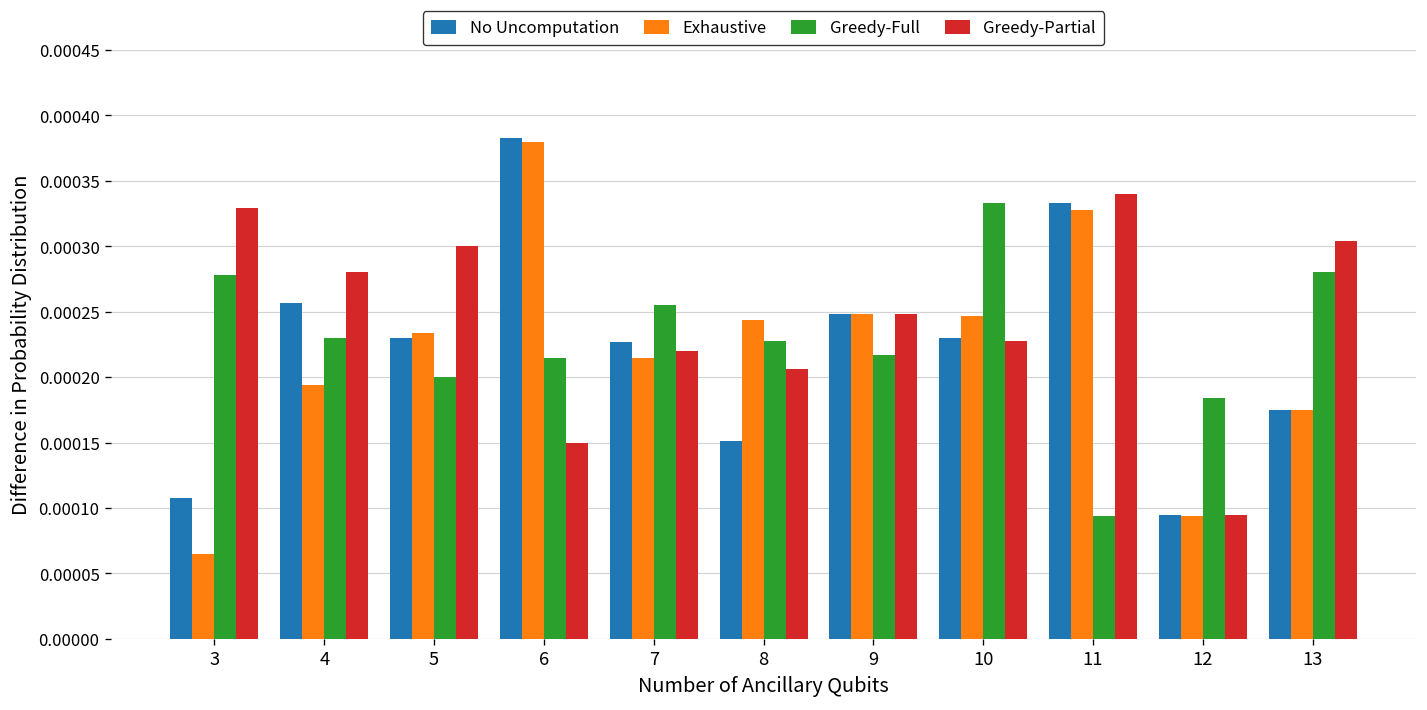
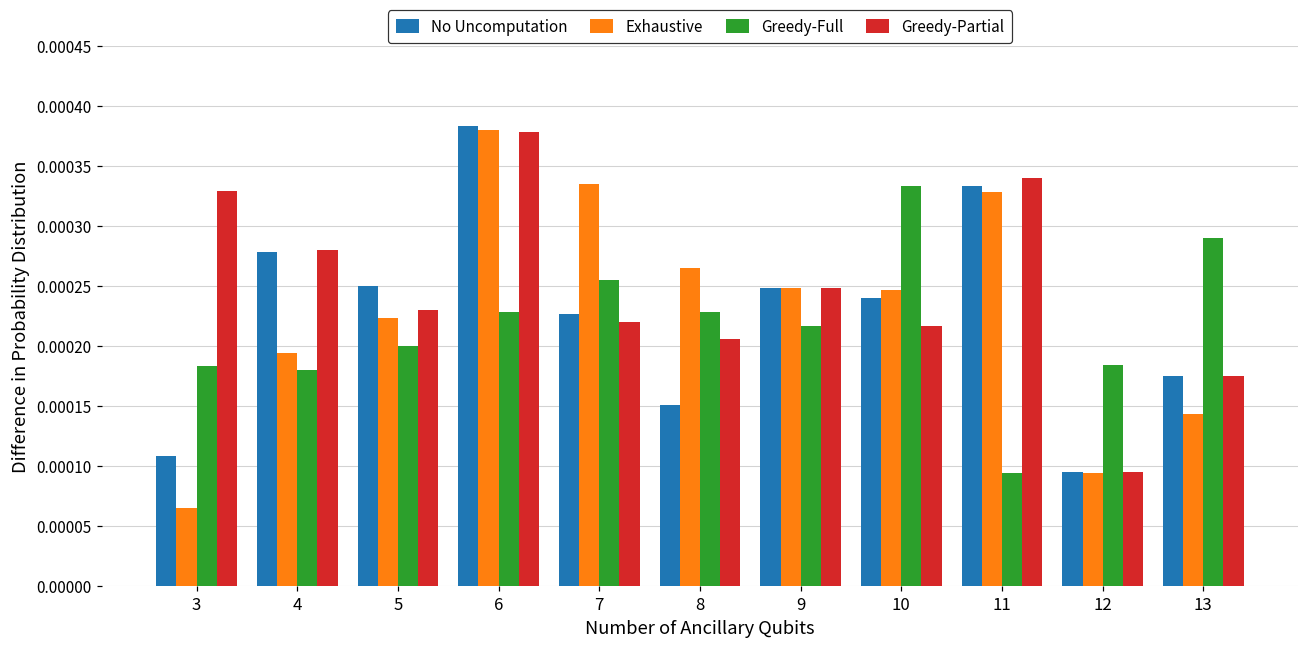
Greedy-Full, 3: 0.000278 -> 0.000183
No Uncomputation, 4: 0.000257 -> 0.000278
Greedy-Full, 4: 0.00023 -> 0.00018
No Uncomputation, 5: 0.00023 -> 0.00025
Exhaustive, 5: 0.000234 -> 0.000223
Greedy-Partial, 5: 0.00030 -> 0.00023
Greedy-Full, 6: 0.000215 -> 0.000228
Greedy-Partial, 6: 0.000150 -> 0.000378
Exhaustive, 7: 0.000215 -> 0.000335
Exhaustive, 8: 0.000244 -> 0.000265
No Uncomputation, 10: 0.00023 -> 0.00024
Greedy-Partial, 10: 0.000228 -> 0.000217
Exhaustive, 13: 0.000175 -> 0.000143
Greedy-Full, 13: 0.00028 -> 0.00029
Greedy-Partial, 13: 0.000304 -> 0.000175
